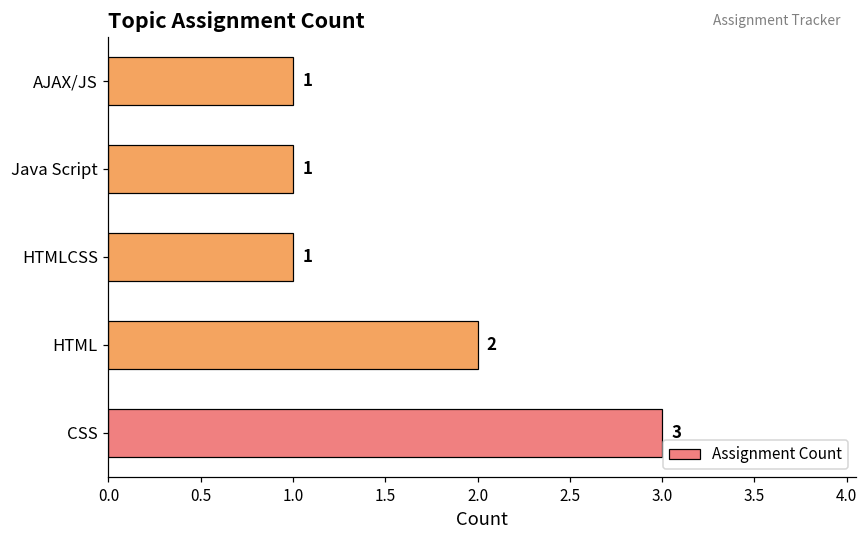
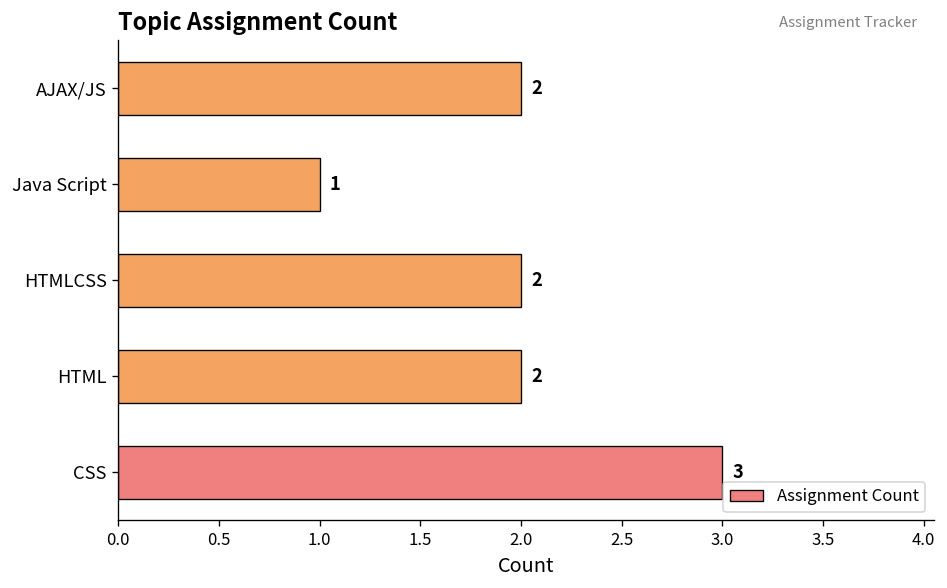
AJAX/JS: 1 -> 2
HTMLCSS: 1 -> 2
